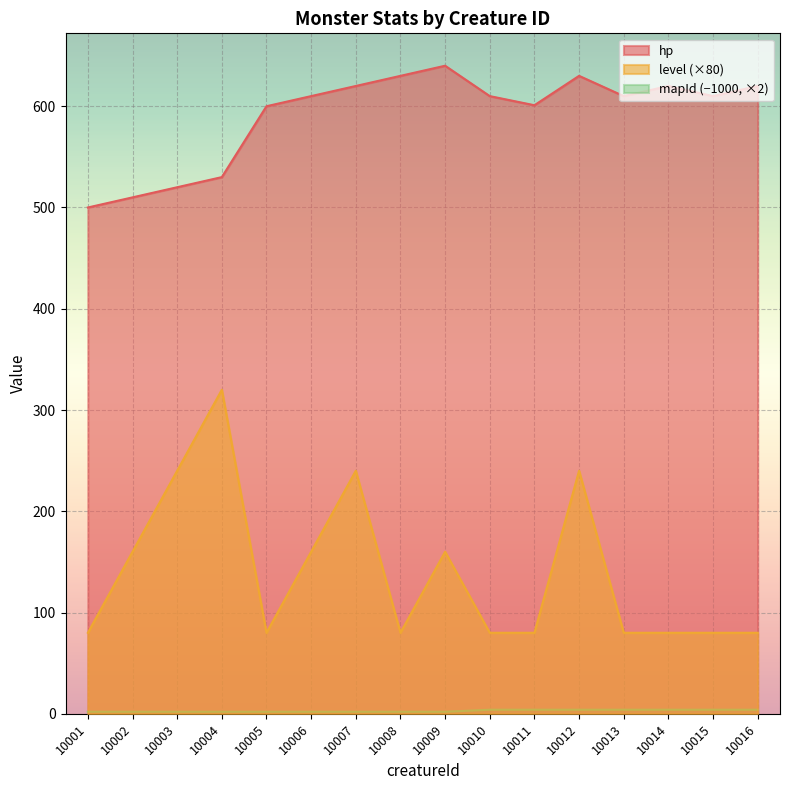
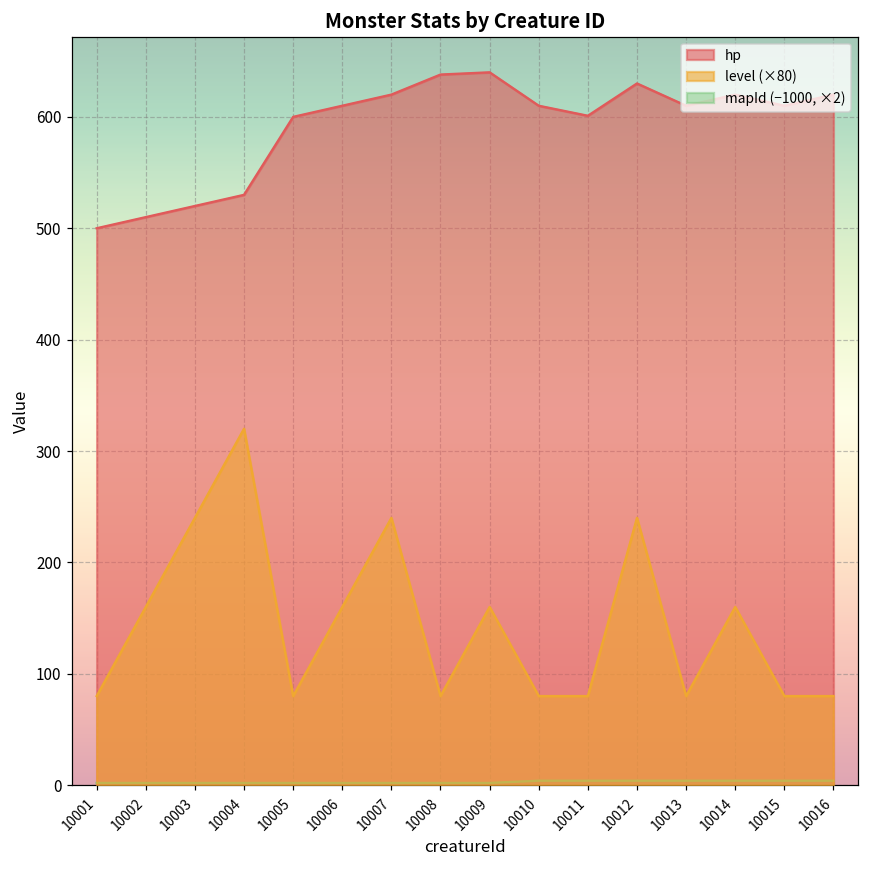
hp, 10008: 630 -> 638
level (×80), 10014: 80 -> 160
